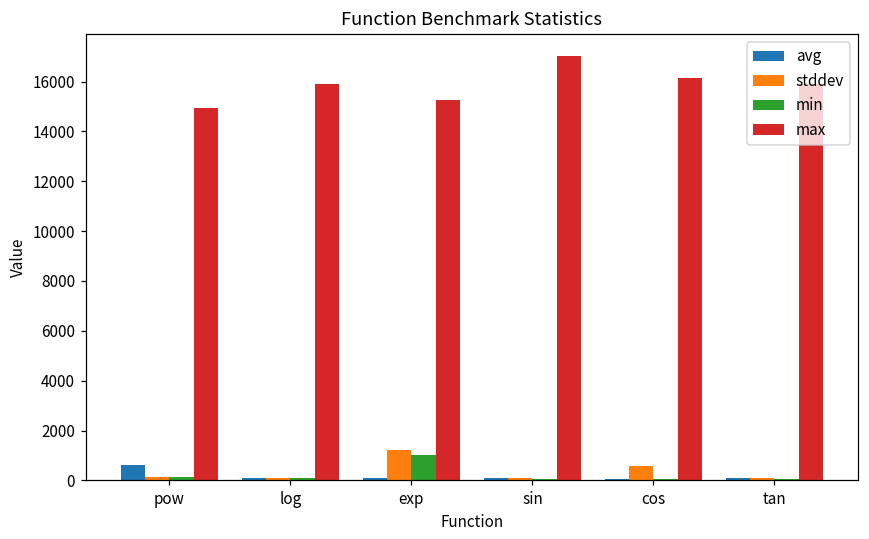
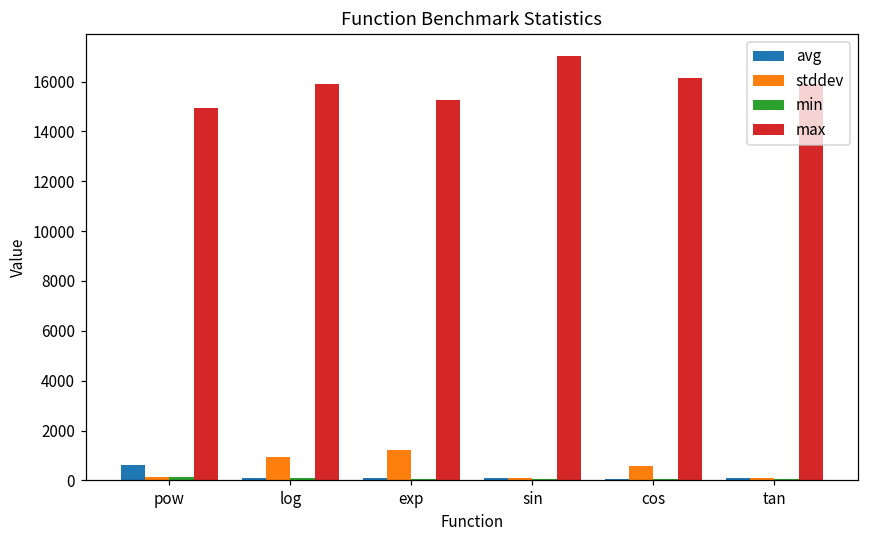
stddev, log: 100 -> 900
min, exp: 1000 -> 100
